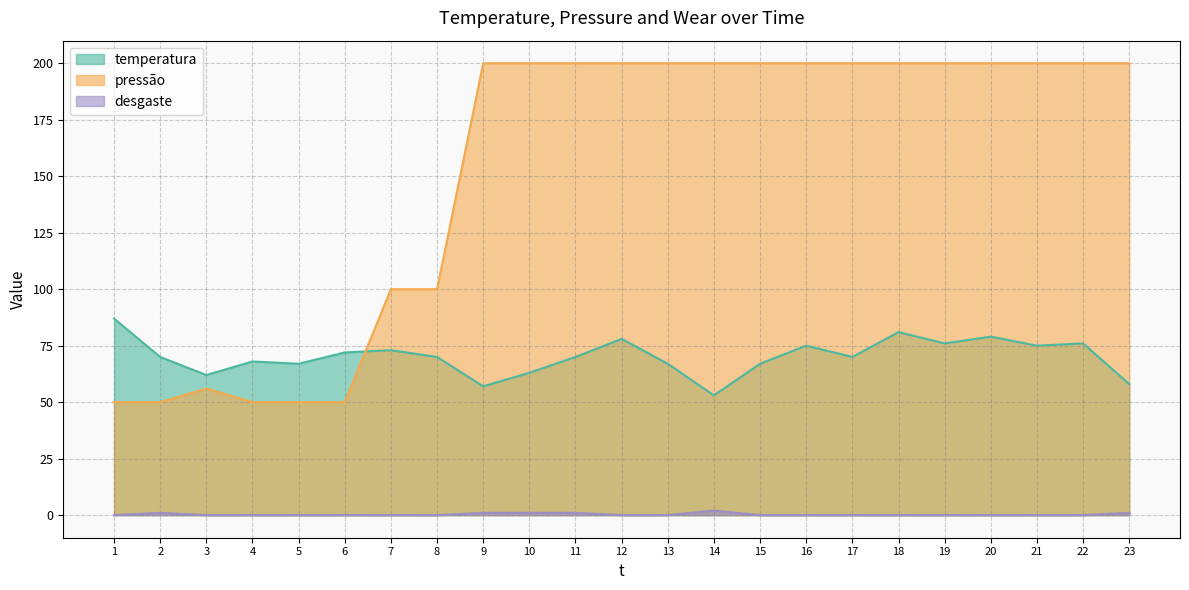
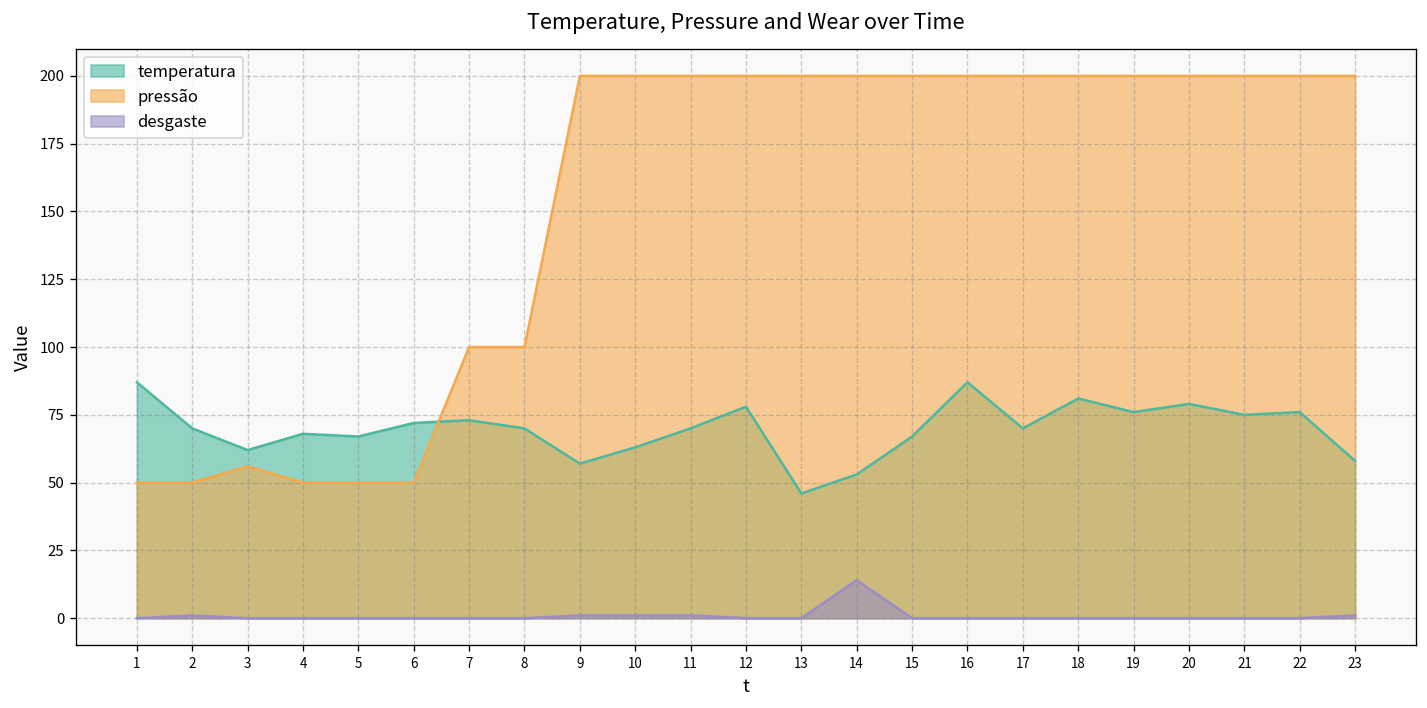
temperatura, 13: 67 -> 46
desgaste, 14: 2 -> 14
temperatura, 16: 75 -> 87
